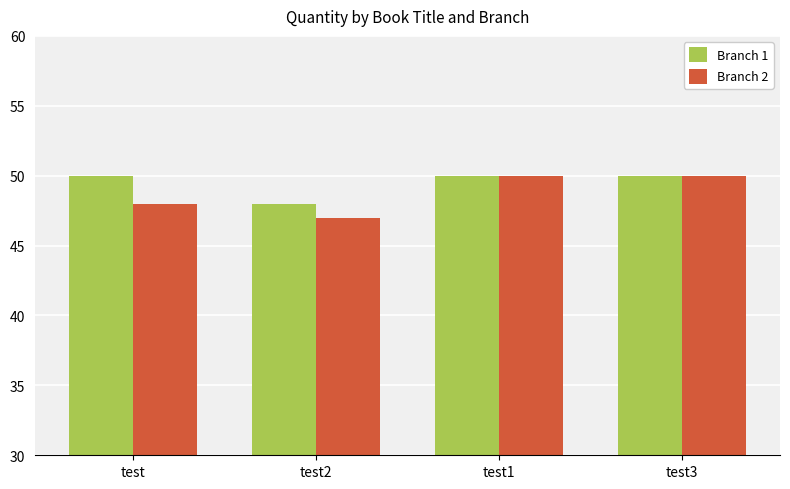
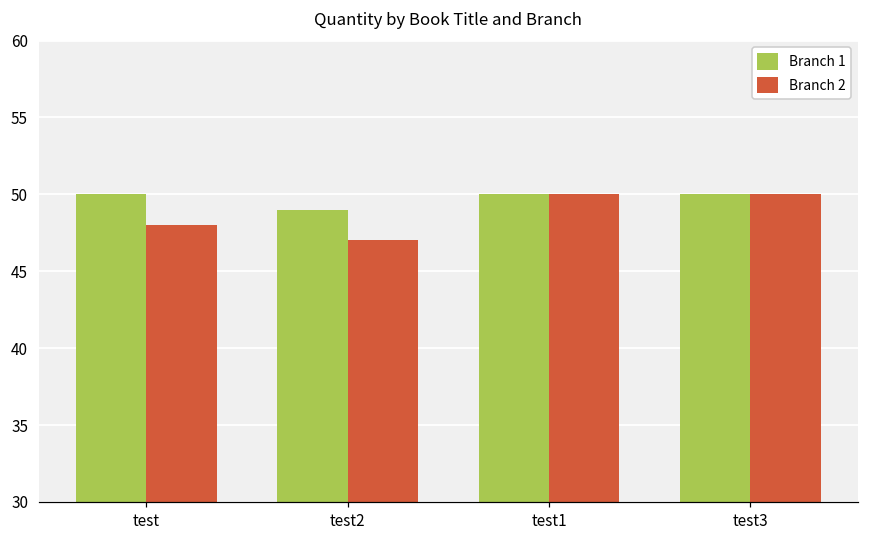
Branch 1, test2: 48 -> 49
